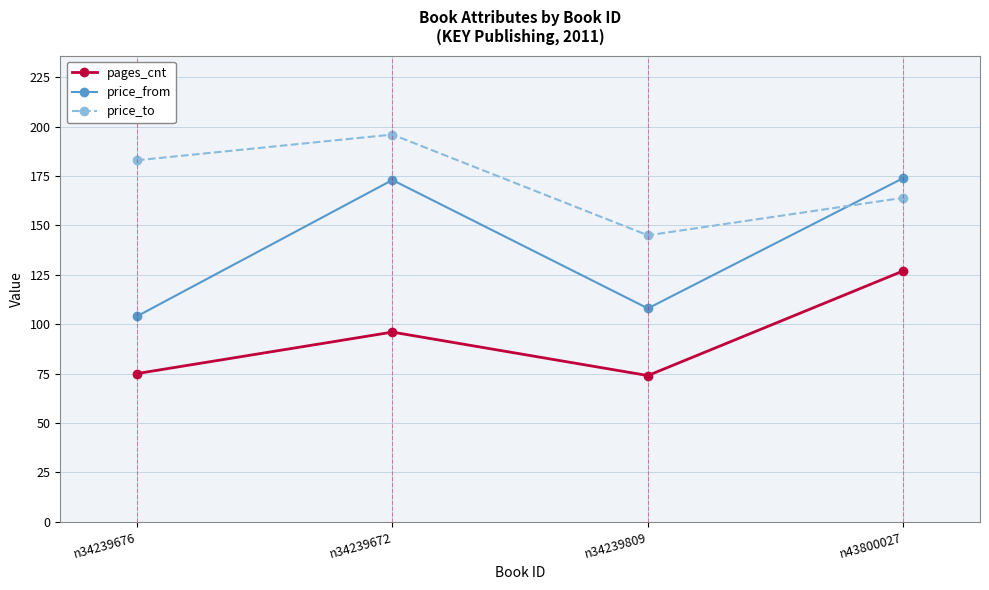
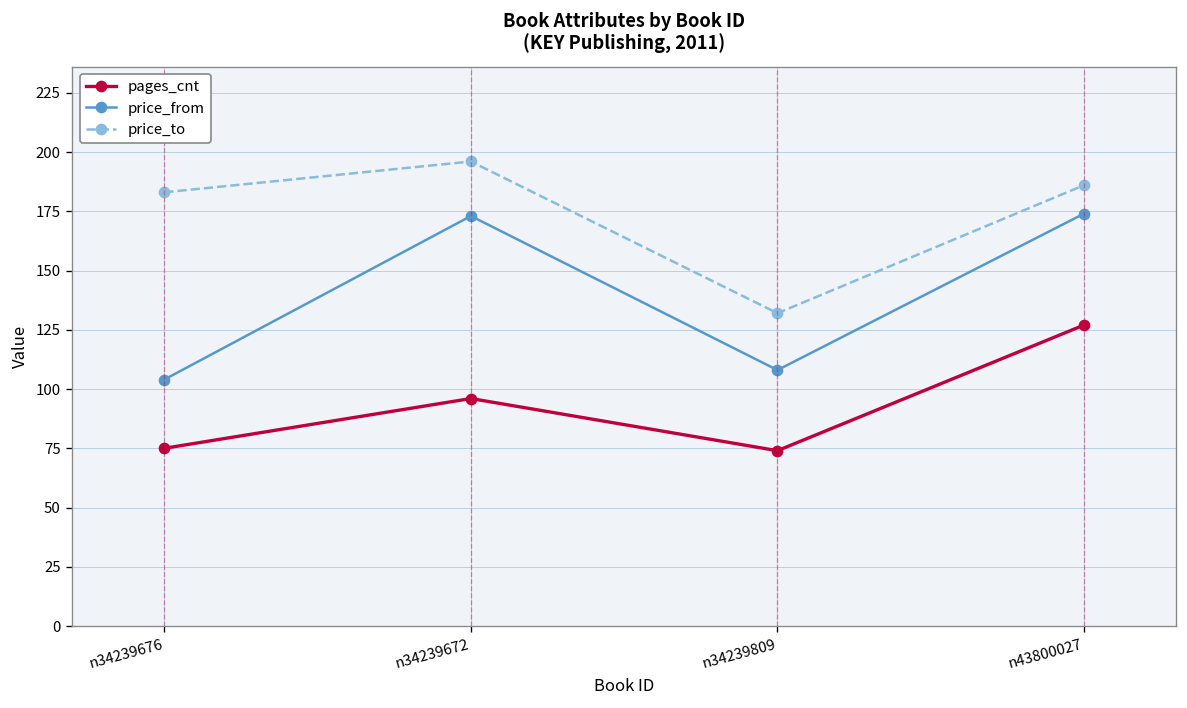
price_to, n34239809: 145 -> 132
price_to, n43800027: 164 -> 186
